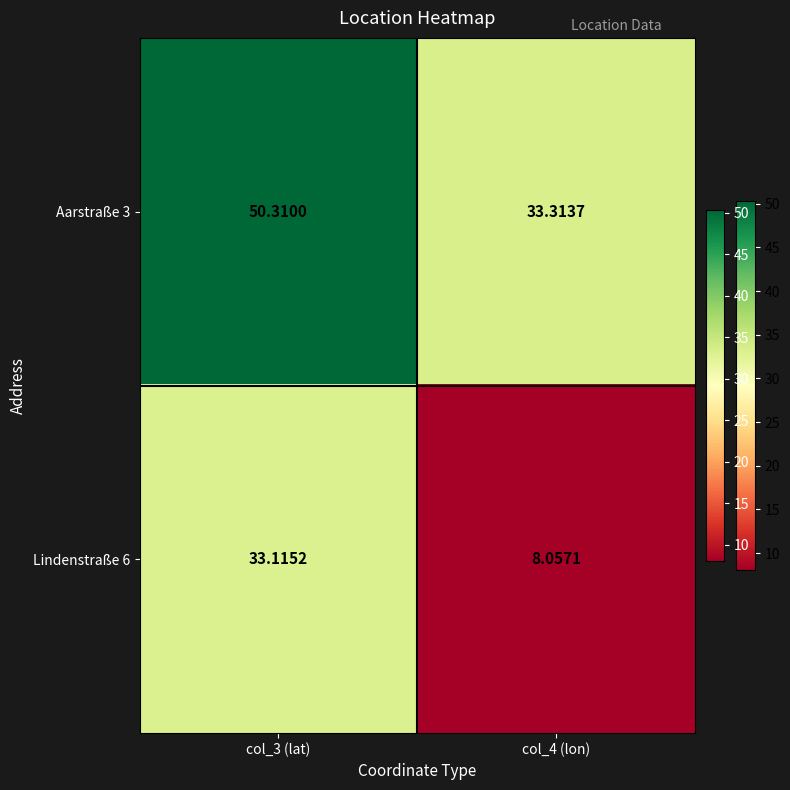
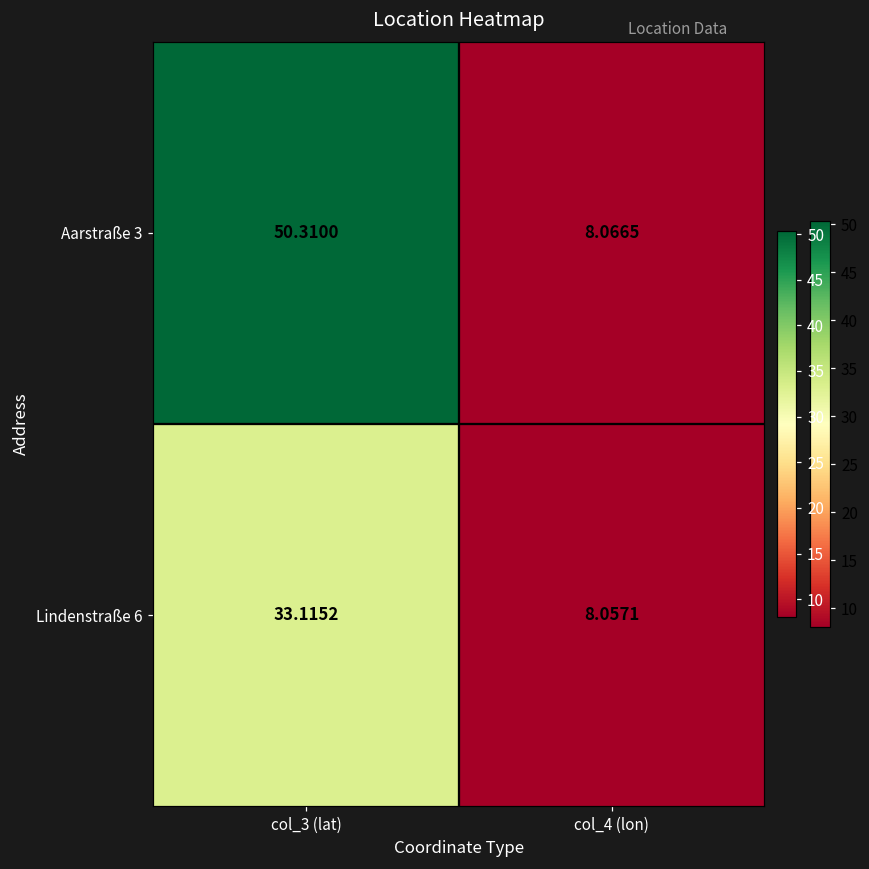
Aarstraße 3, col_4 (lon): 33.3137 -> 8.0665
